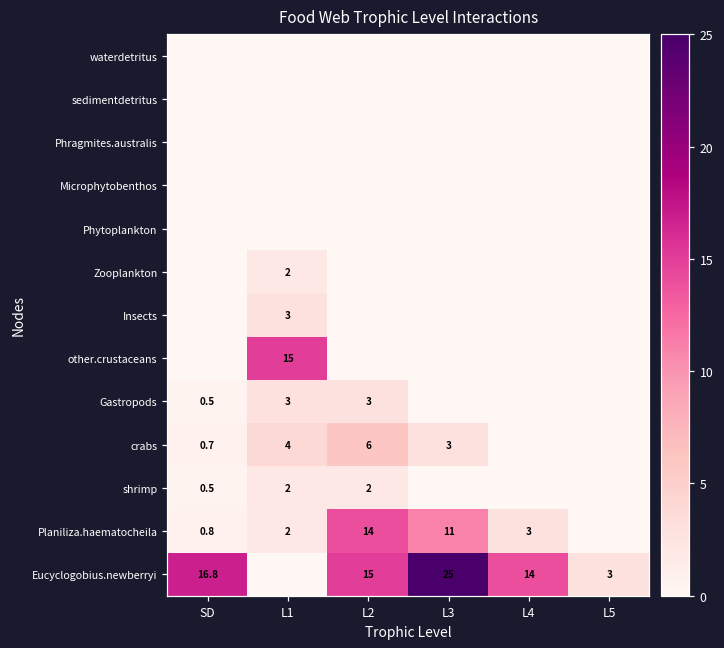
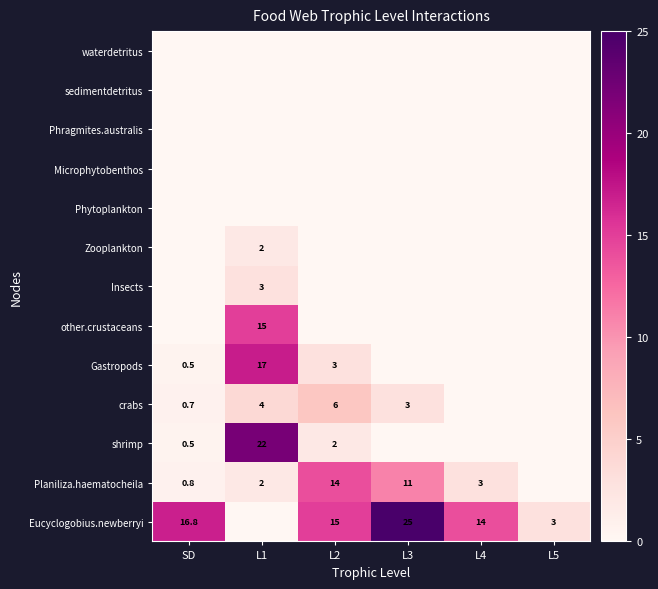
Gastropods, L1: 3 -> 17
shrimp, L1: 2 -> 22
